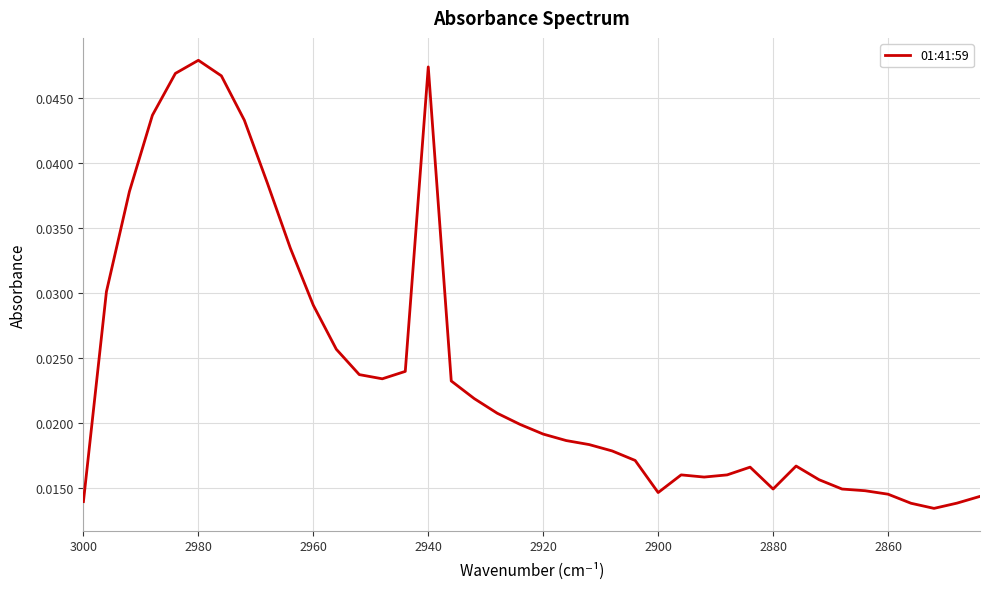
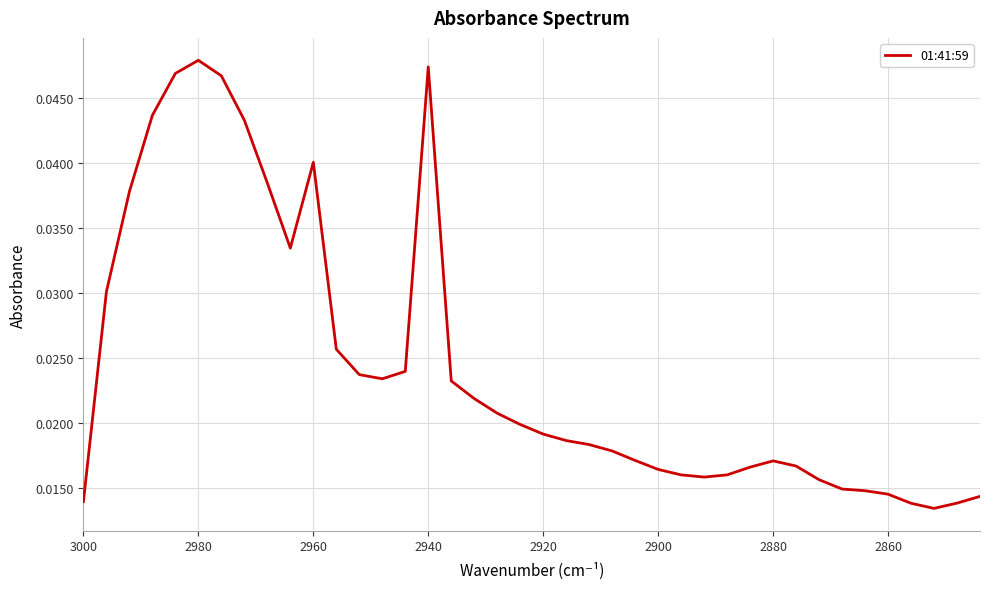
2960: 0.0290 -> 0.0400
2900: 0.0146 -> 0.0164
2880: 0.0149 -> 0.0171
